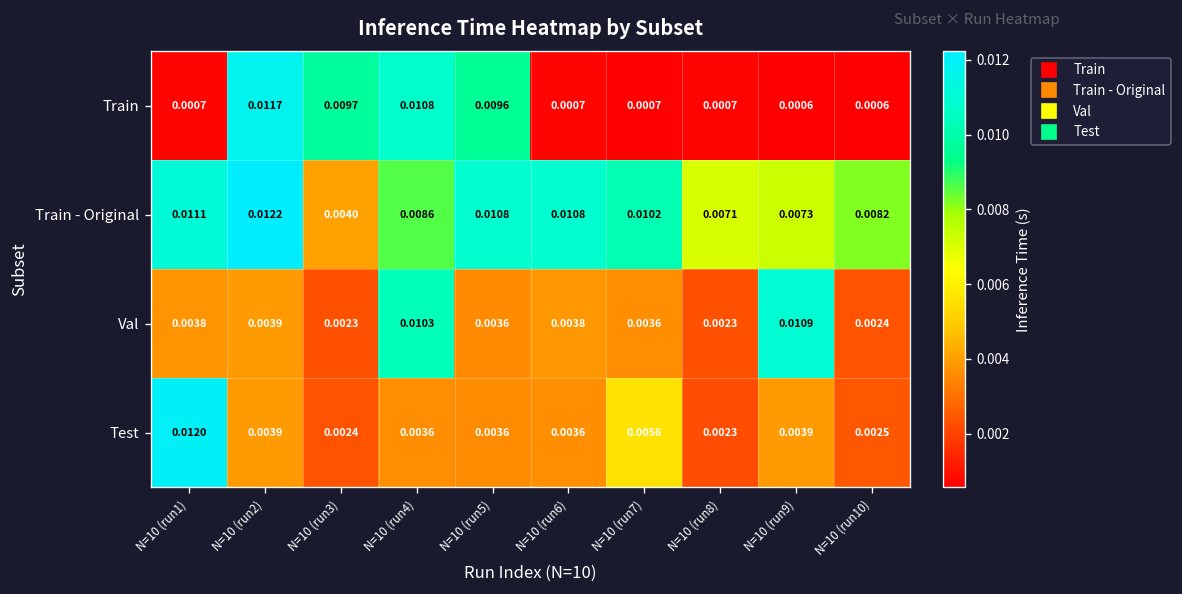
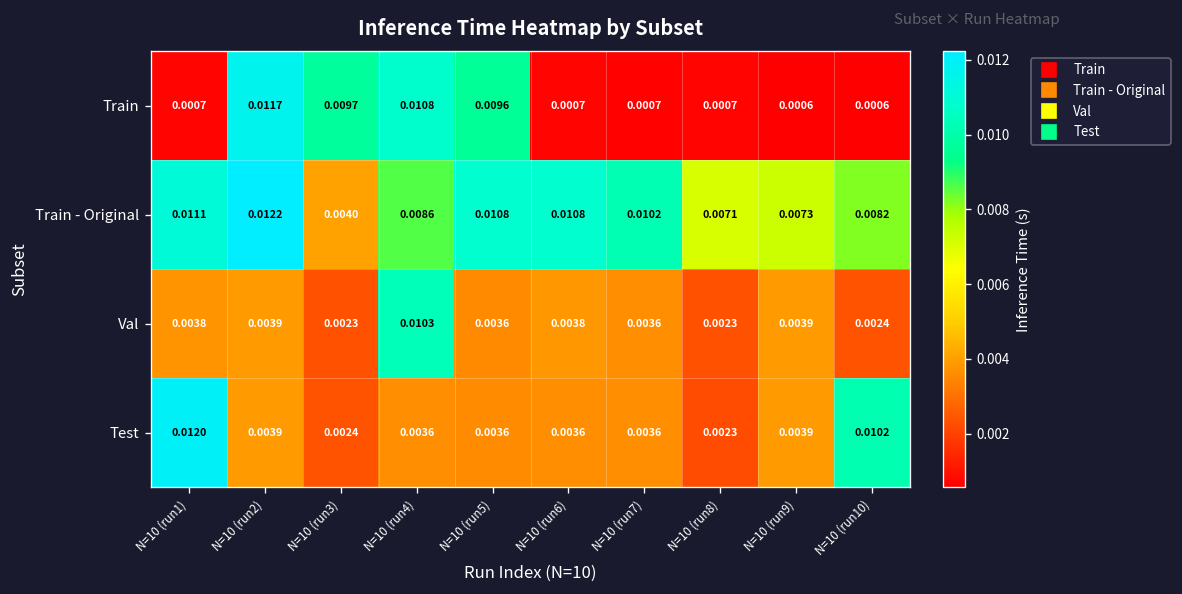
Val, N=10 (run9): 0.0109 -> 0.0039
Test, N=10 (run7): 0.0056 -> 0.0036
Test, N=10 (run10): 0.0025 -> 0.0102
